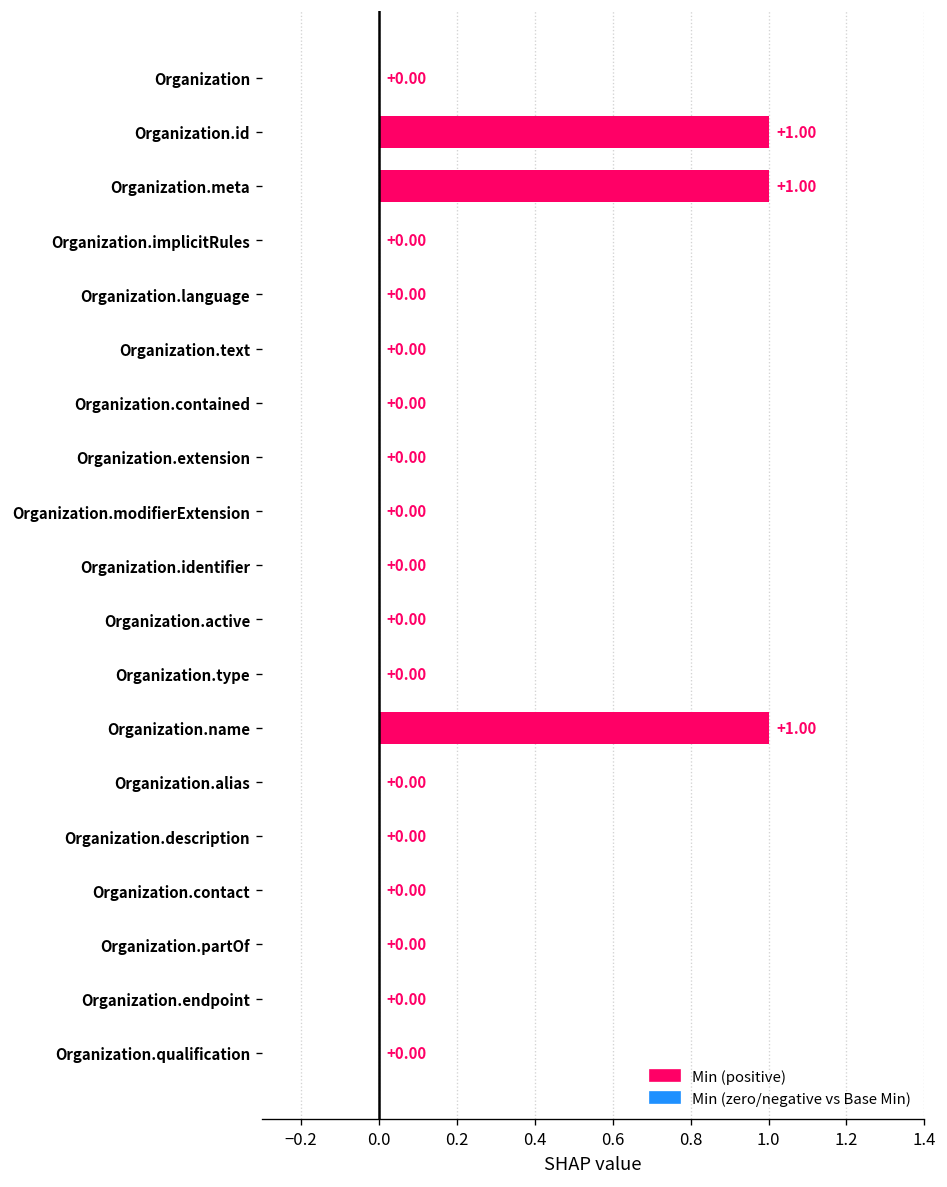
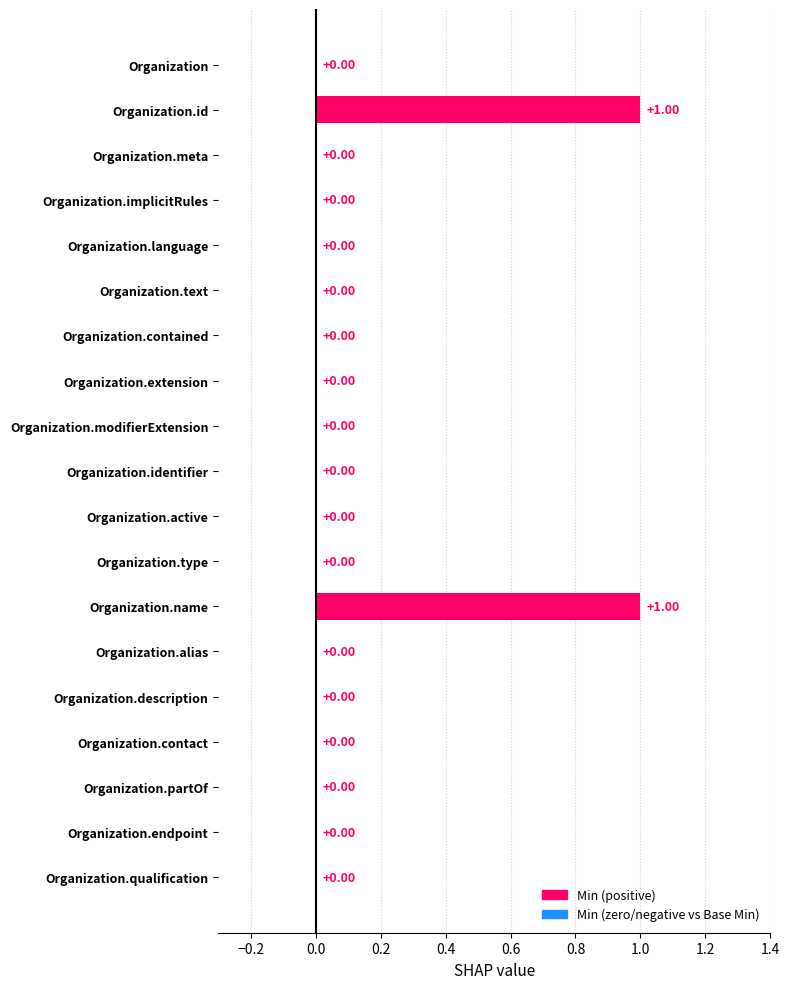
Organization.meta: +1.00 -> +0.00
